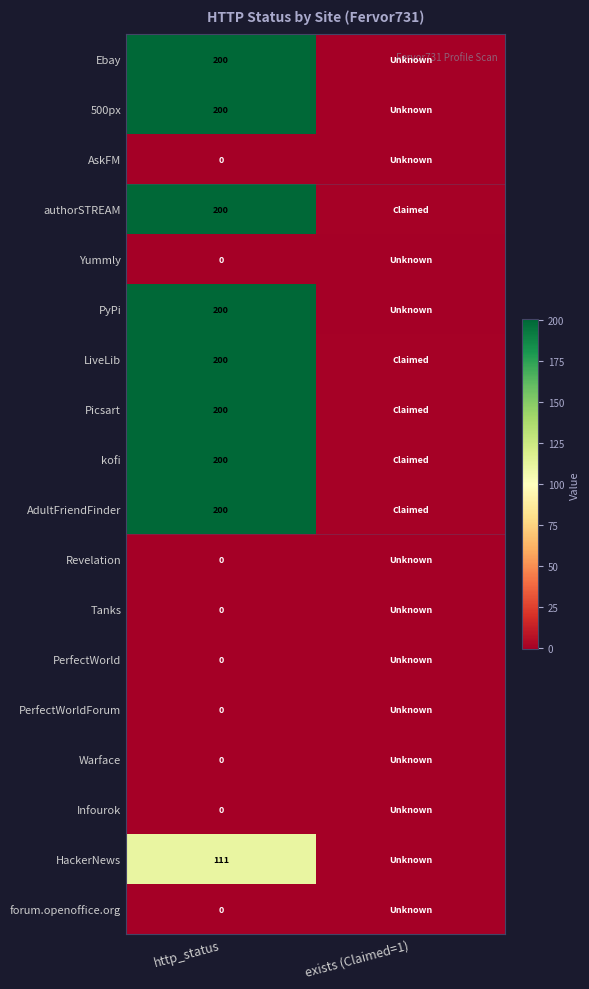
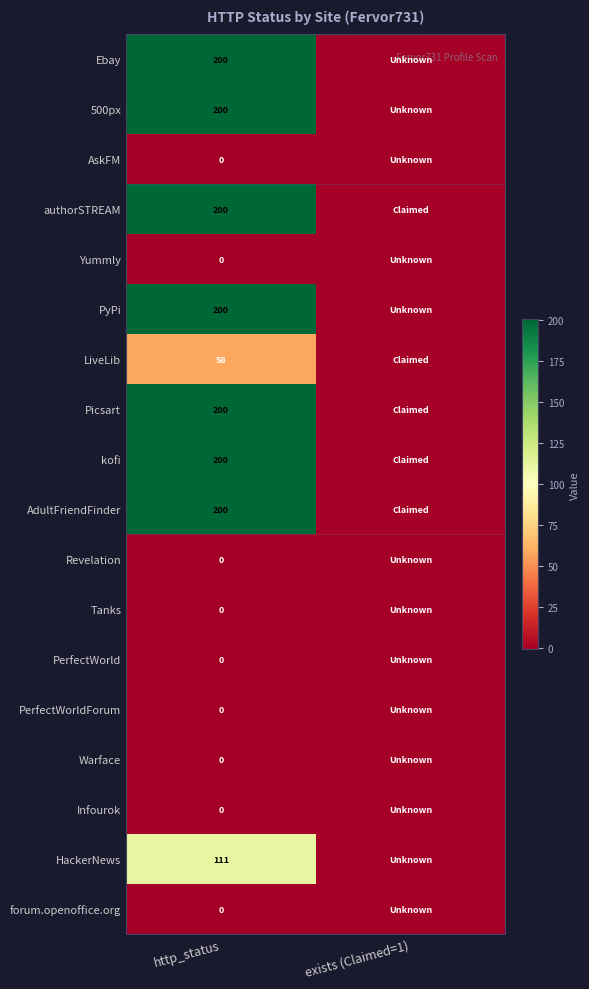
LiveLib, http_status: 200 -> 58
